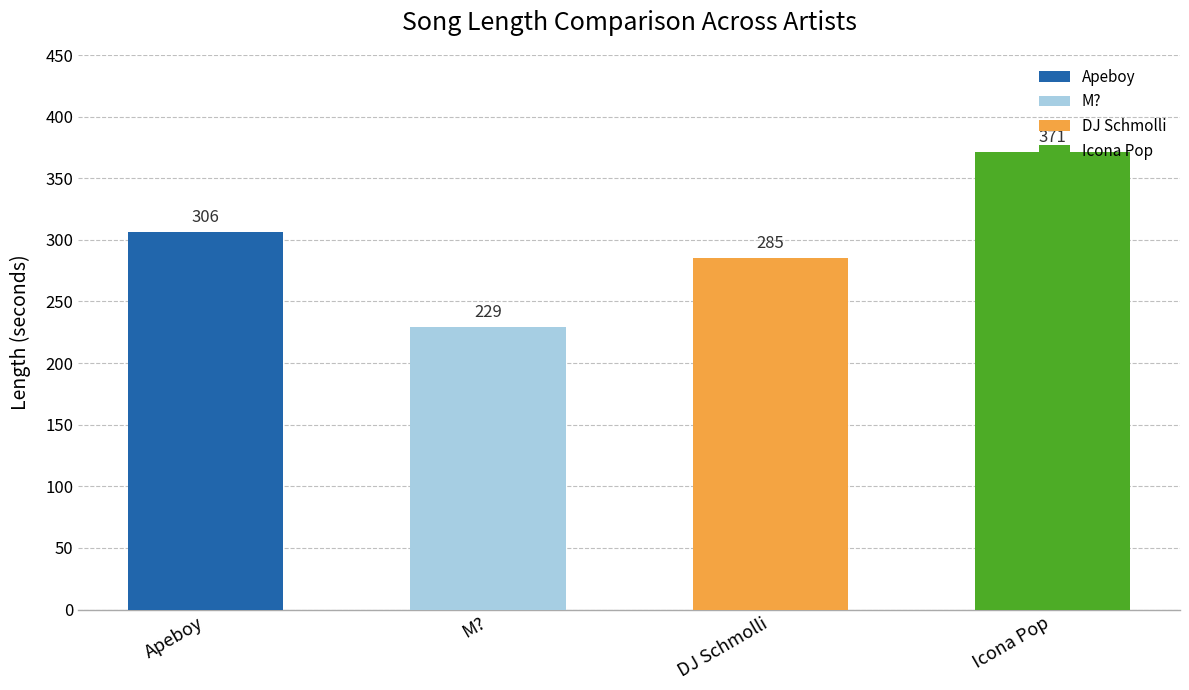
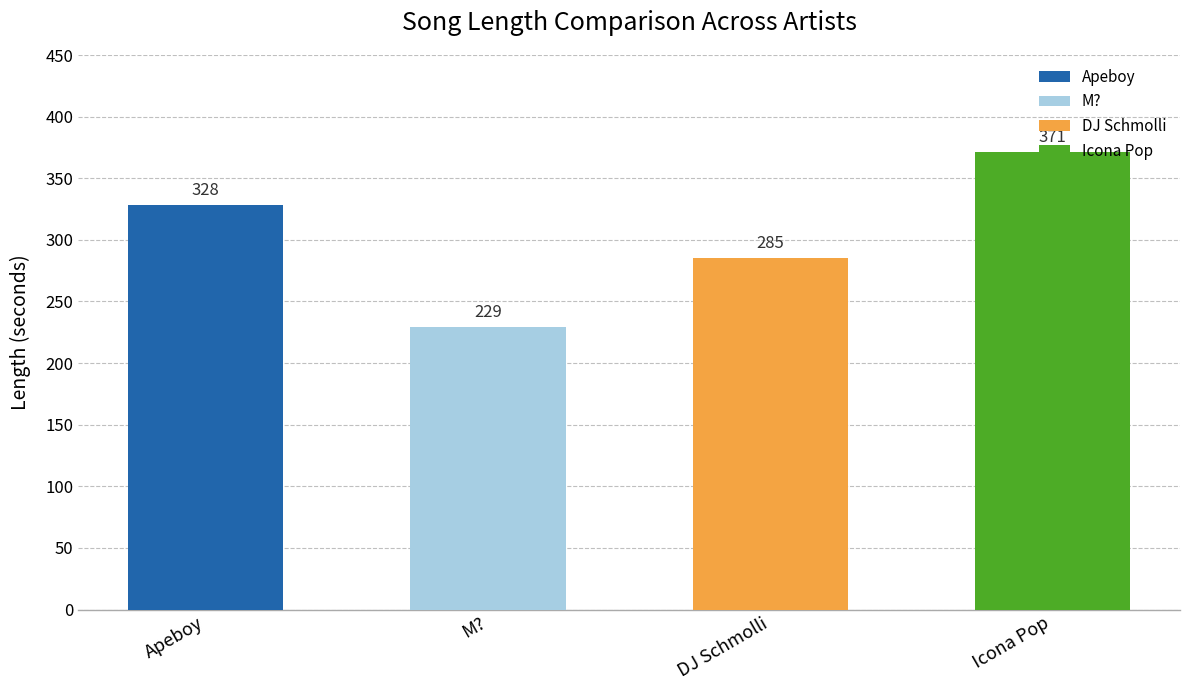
Apeboy: 306 -> 328
